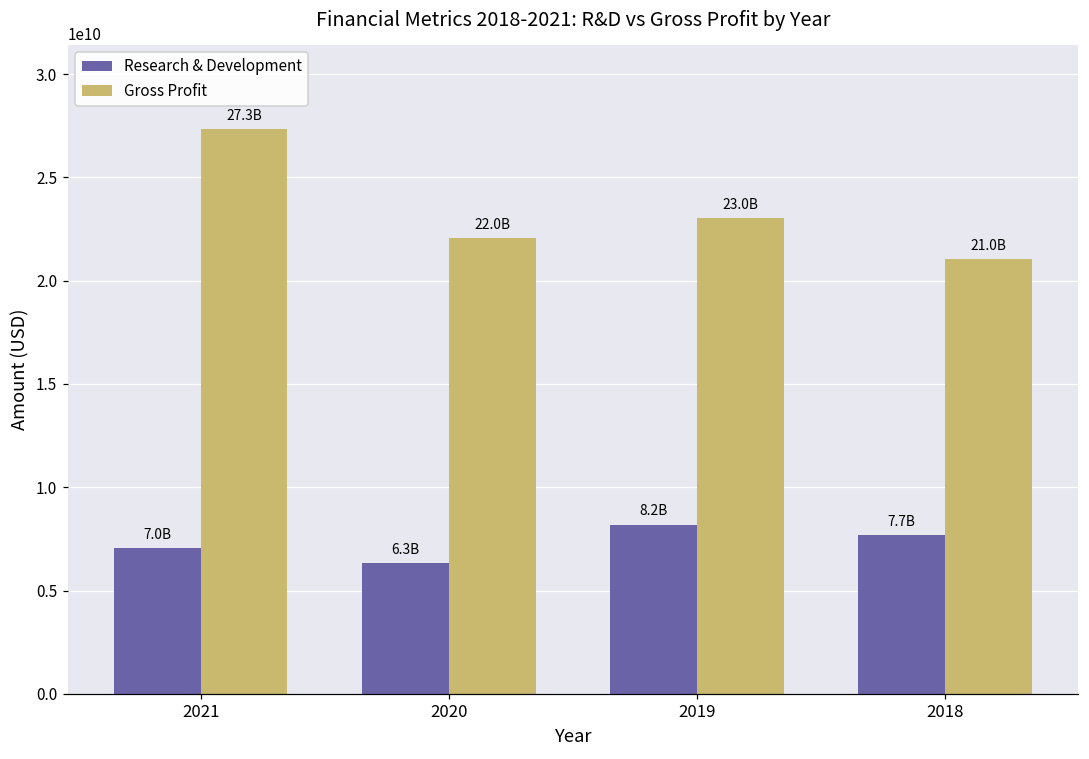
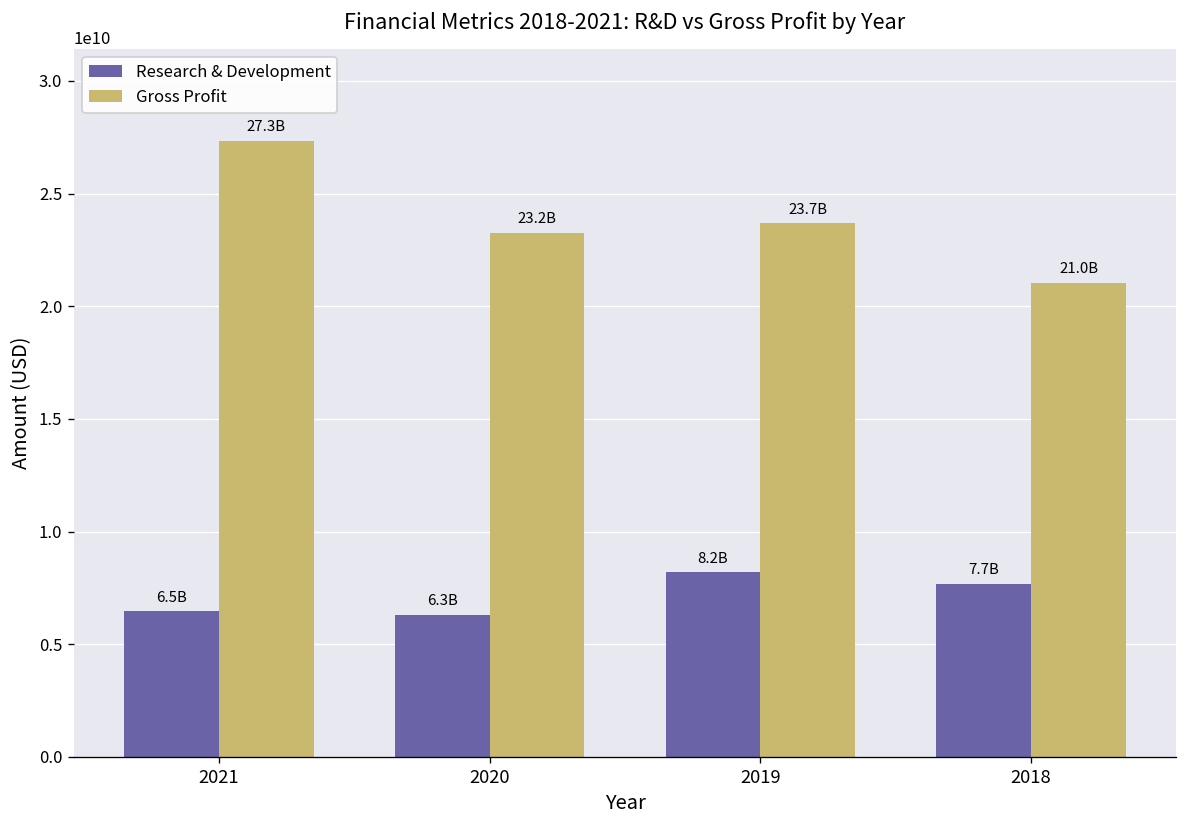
Research & Development, 2021: 7.0B -> 6.5B
Gross Profit, 2020: 22.0B -> 23.2B
Gross Profit, 2019: 23.0B -> 23.7B
